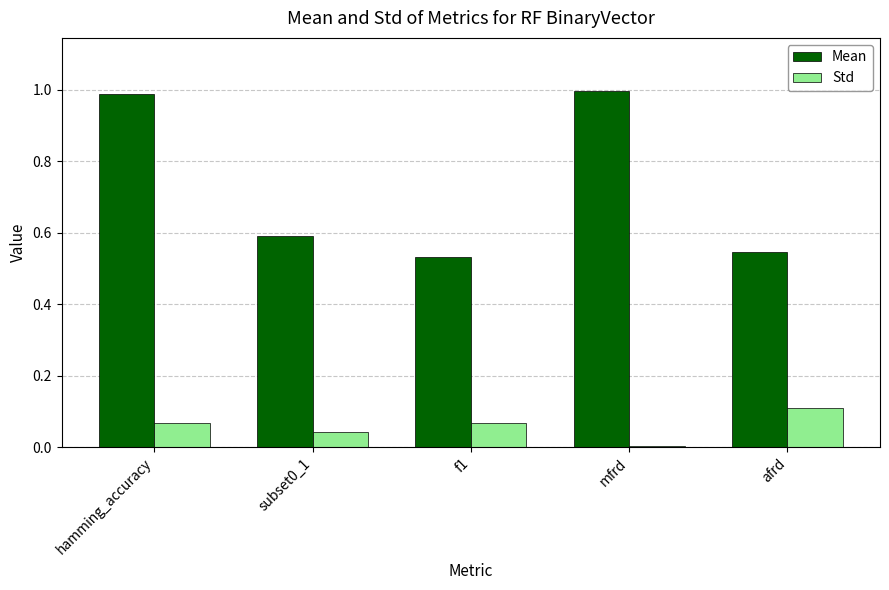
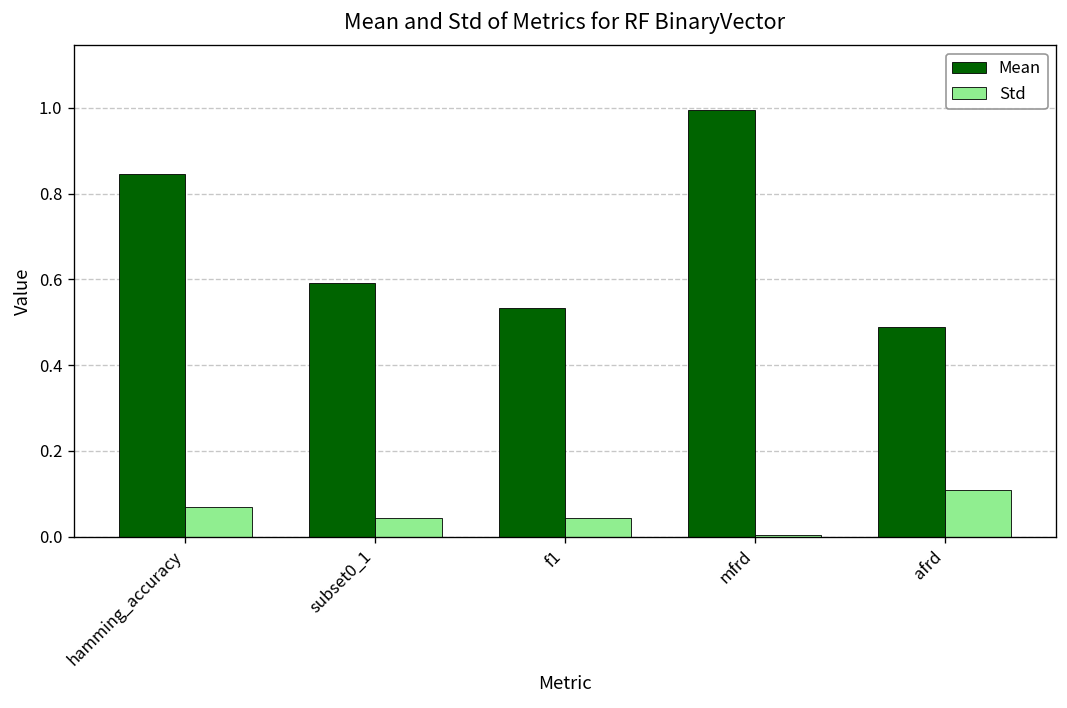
Mean, hamming_accuracy: 0.99 -> 0.85
Std, f1: 0.07 -> 0.04
Mean, afrd: 0.55 -> 0.49
